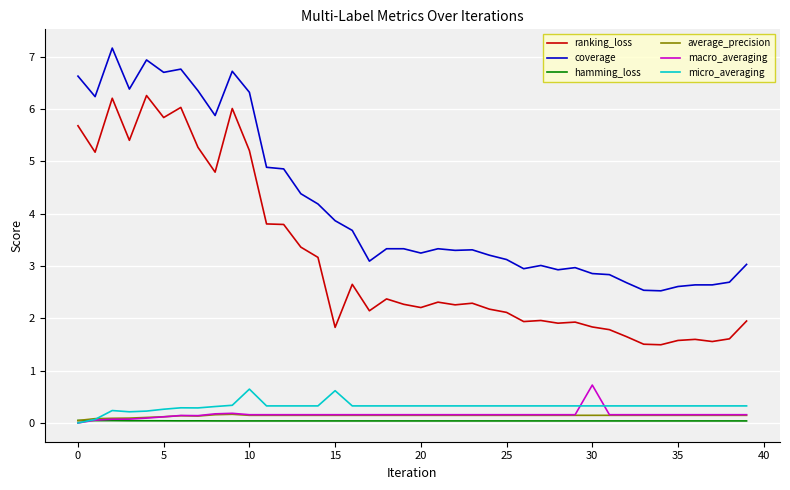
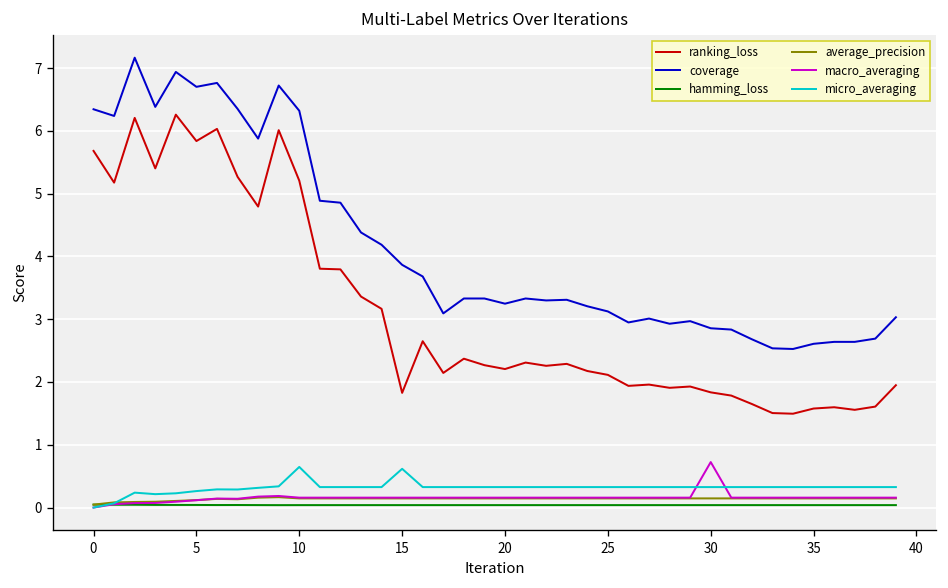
coverage, 0: 6.6 -> 6.3
